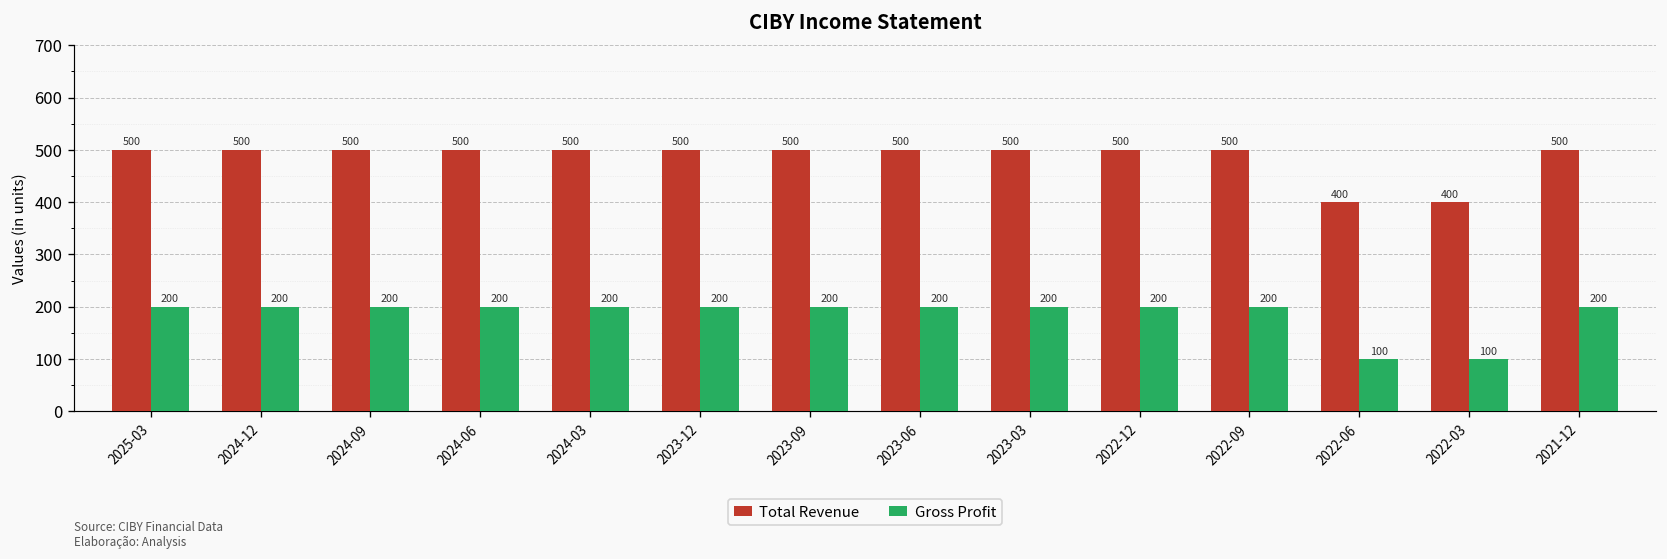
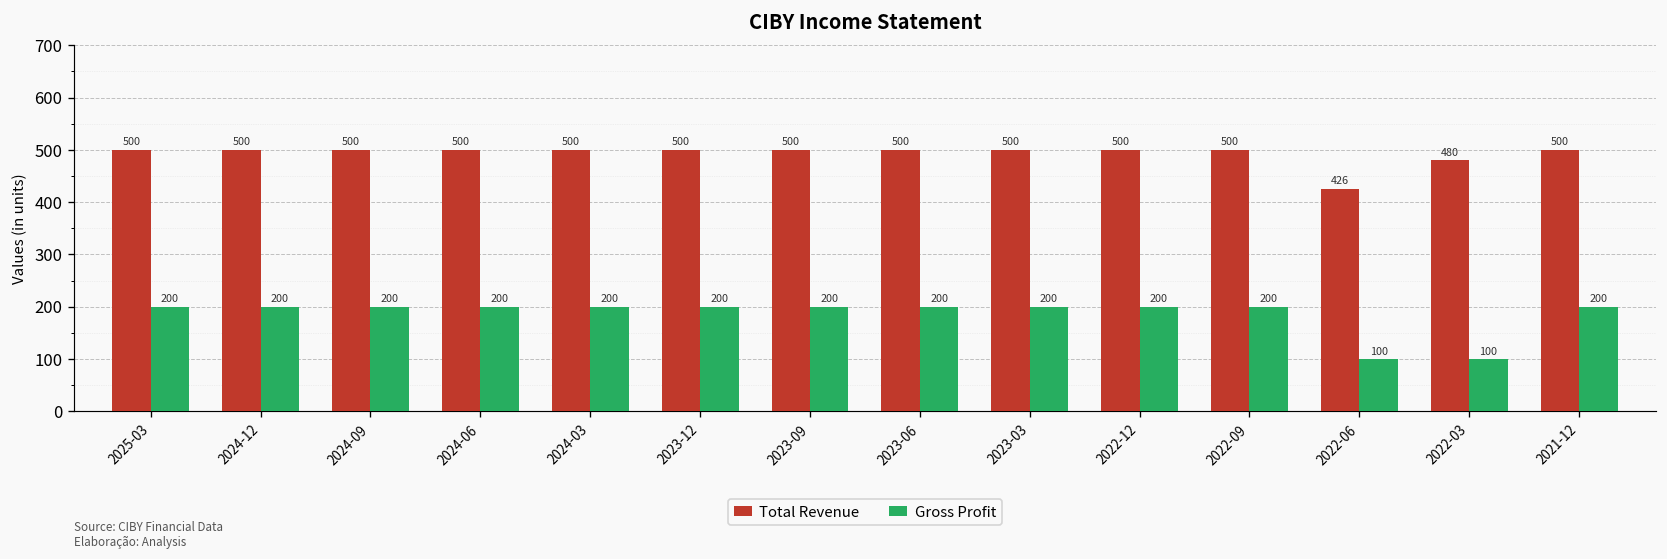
Total Revenue, 2022-06: 400 -> 426
Total Revenue, 2022-03: 400 -> 480
